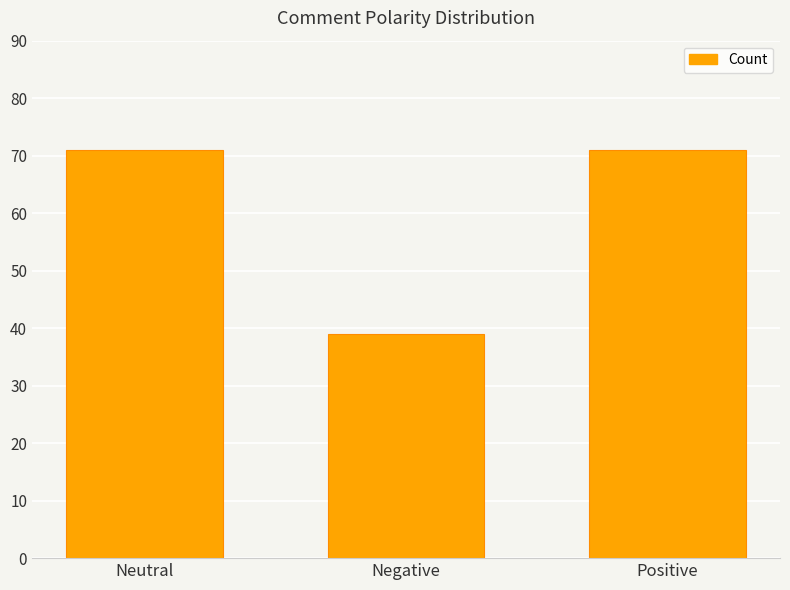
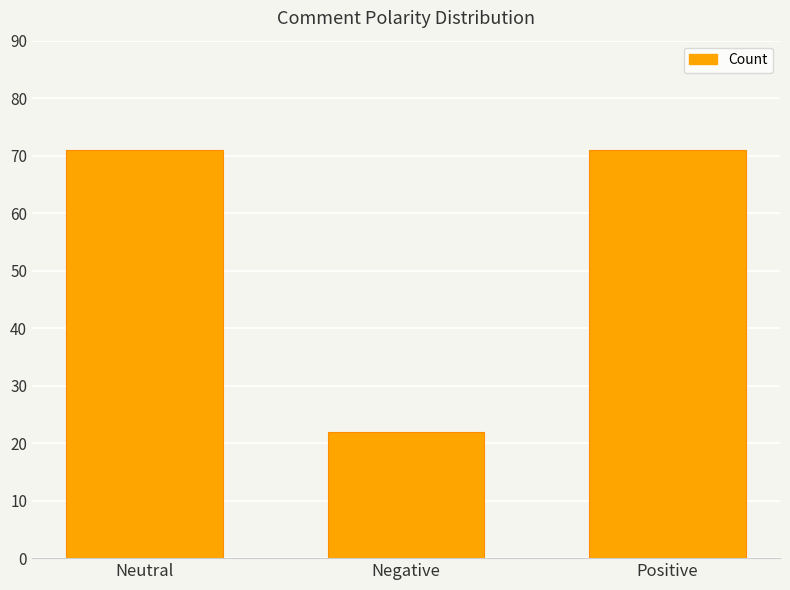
Negative: 39 -> 22
